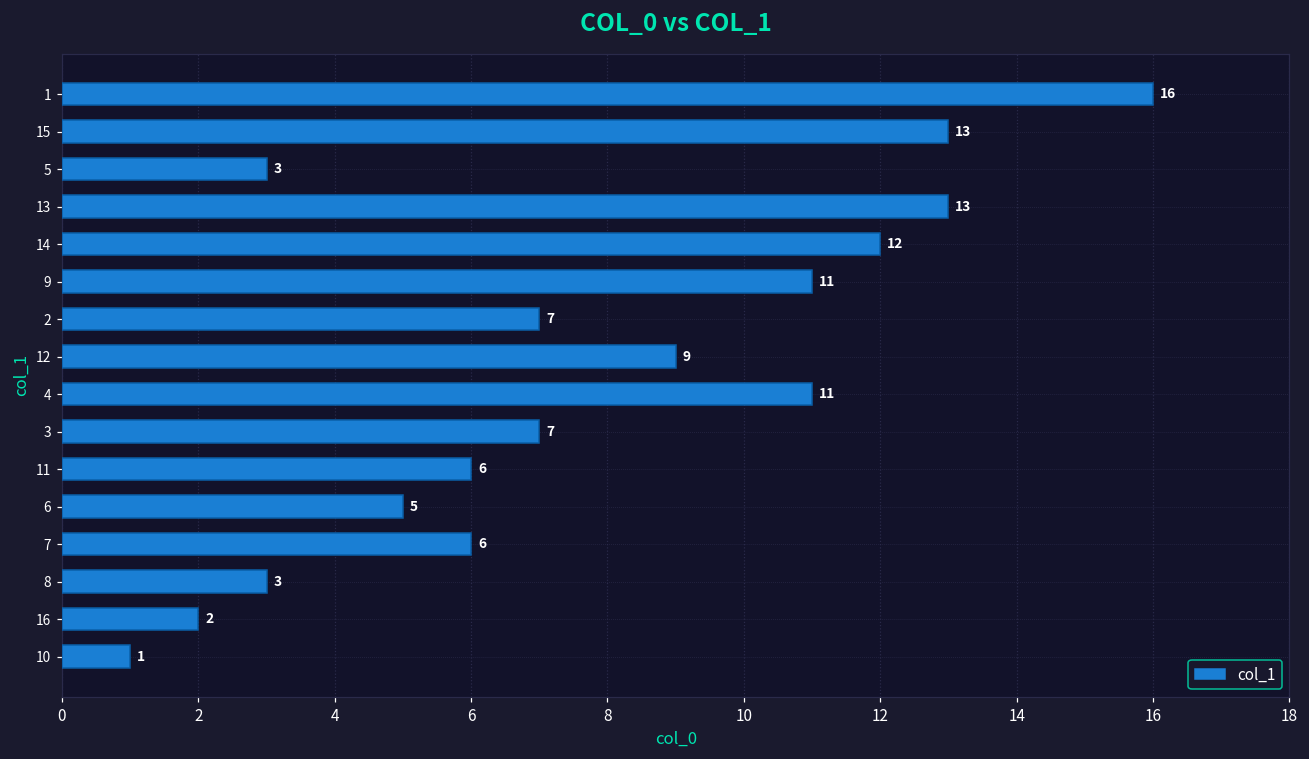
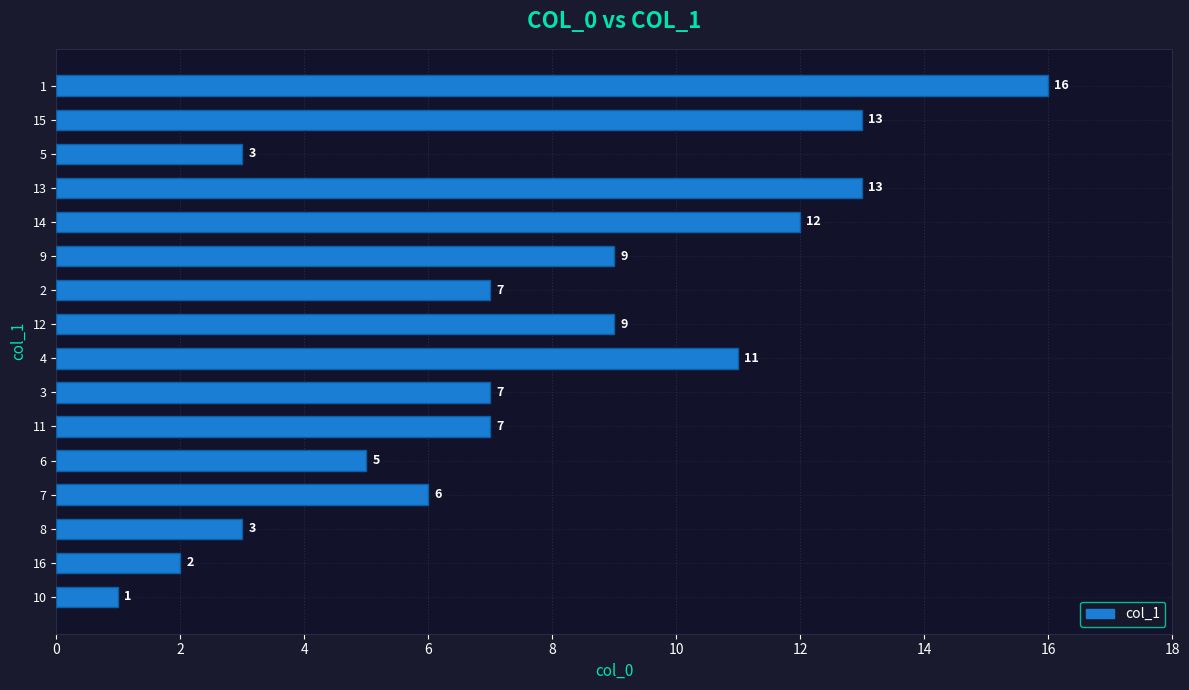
9: 11 -> 9
11: 6 -> 7
